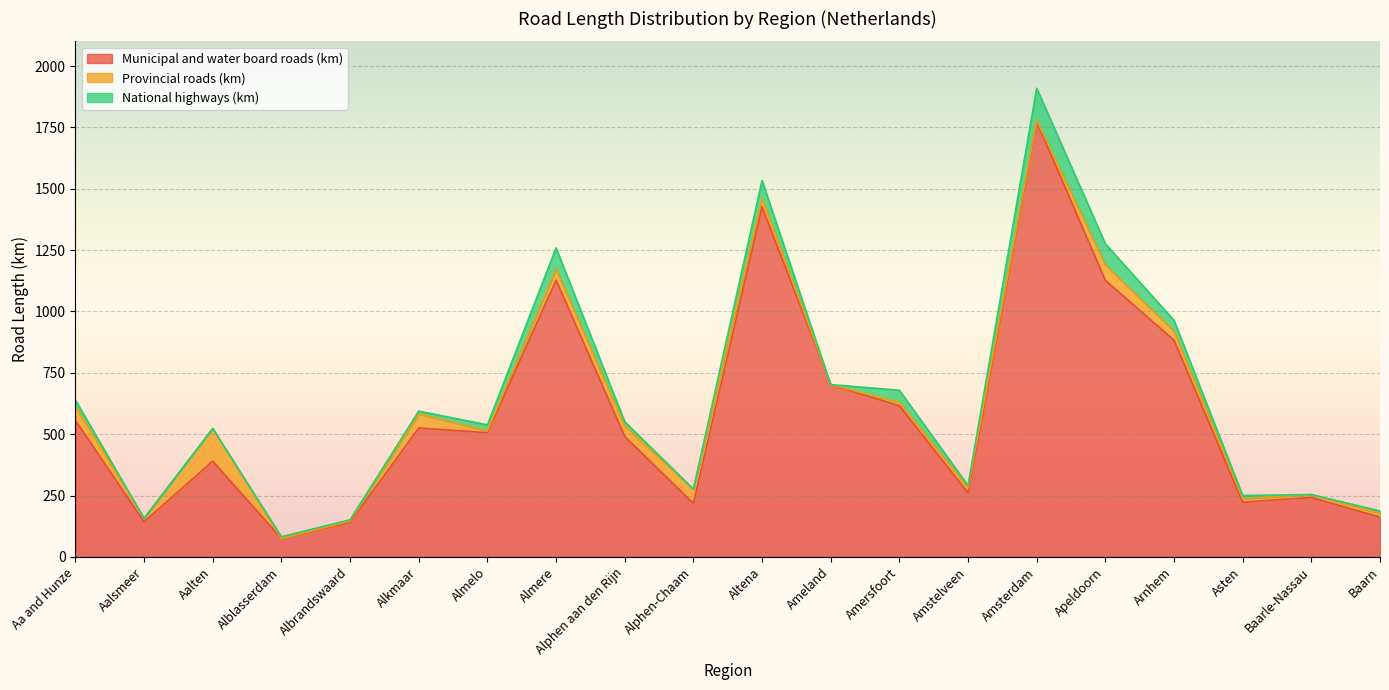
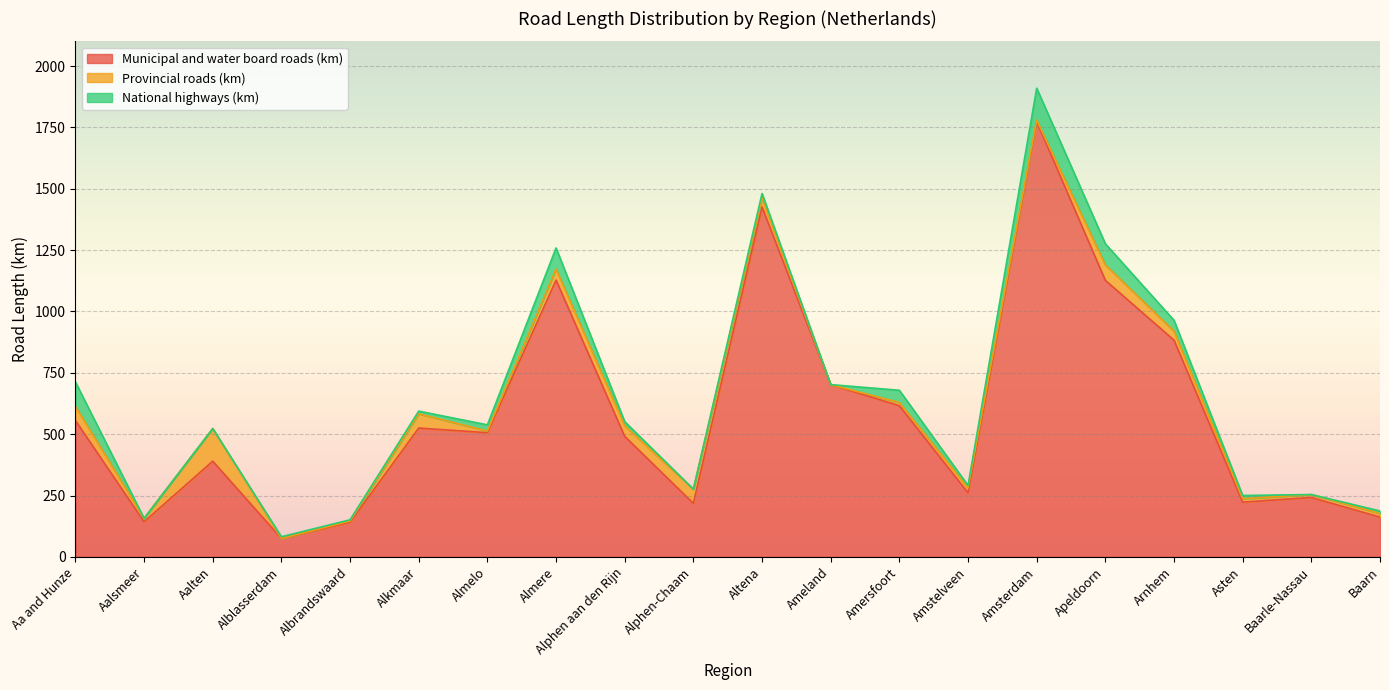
National highways (km), Aa and Hunze: 30 -> 100
National highways (km), Altena: 70 -> 20
